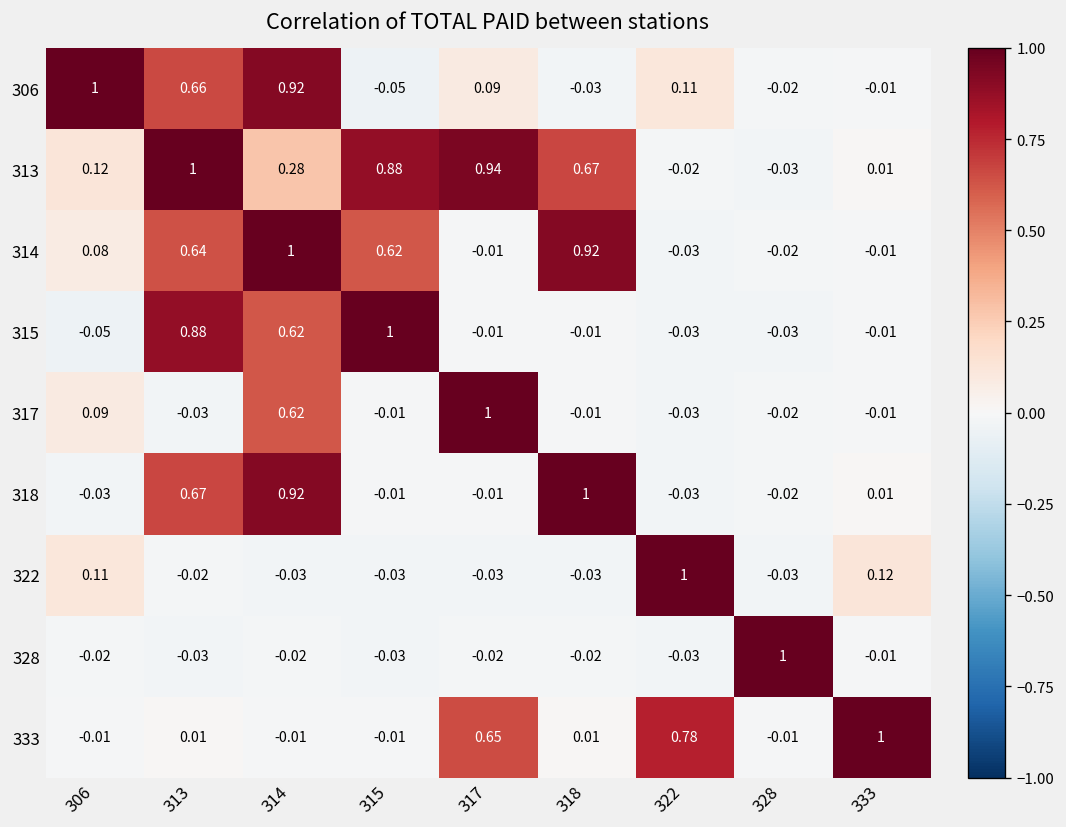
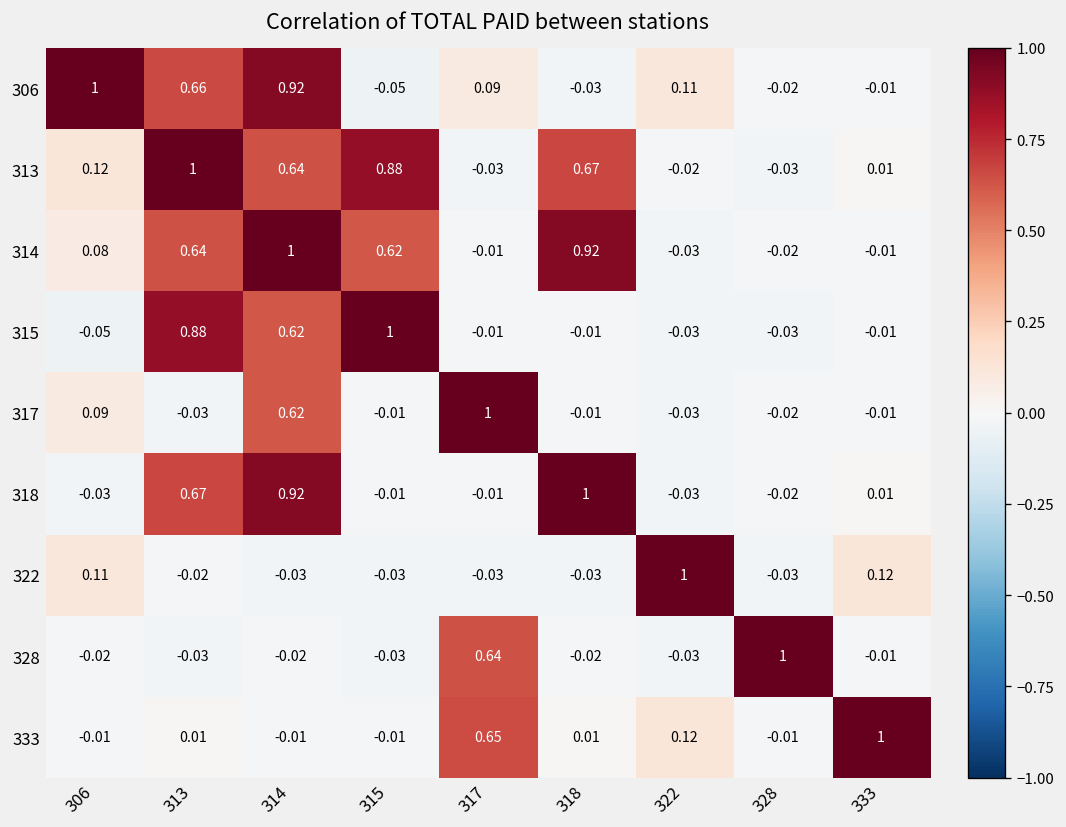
313, 314: 0.28 -> 0.64
313, 317: 0.94 -> -0.03
328, 317: -0.02 -> 0.64
333, 322: 0.78 -> 0.12
